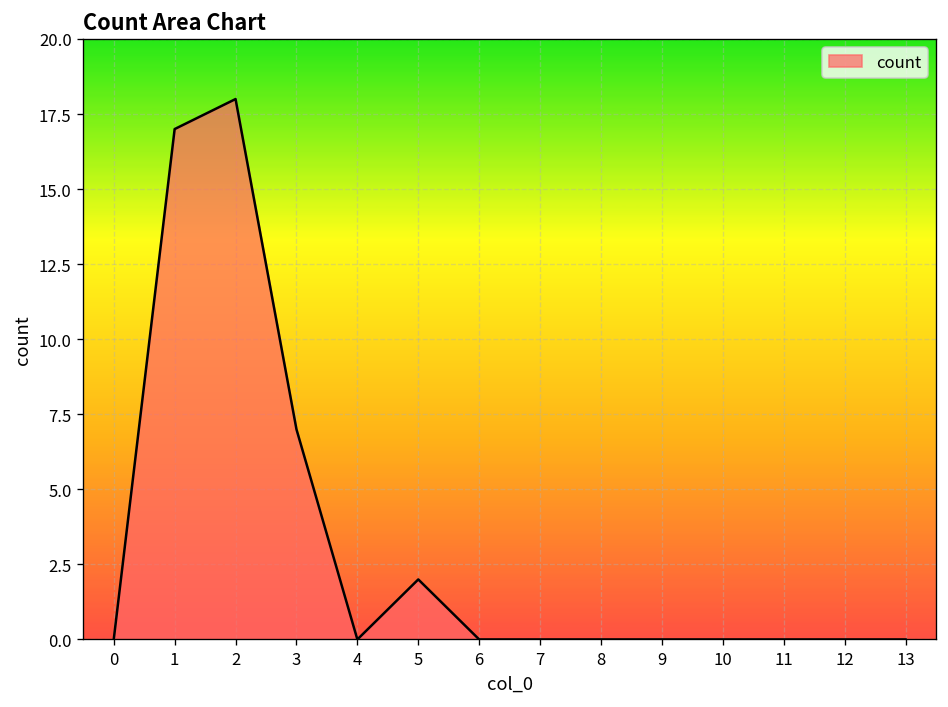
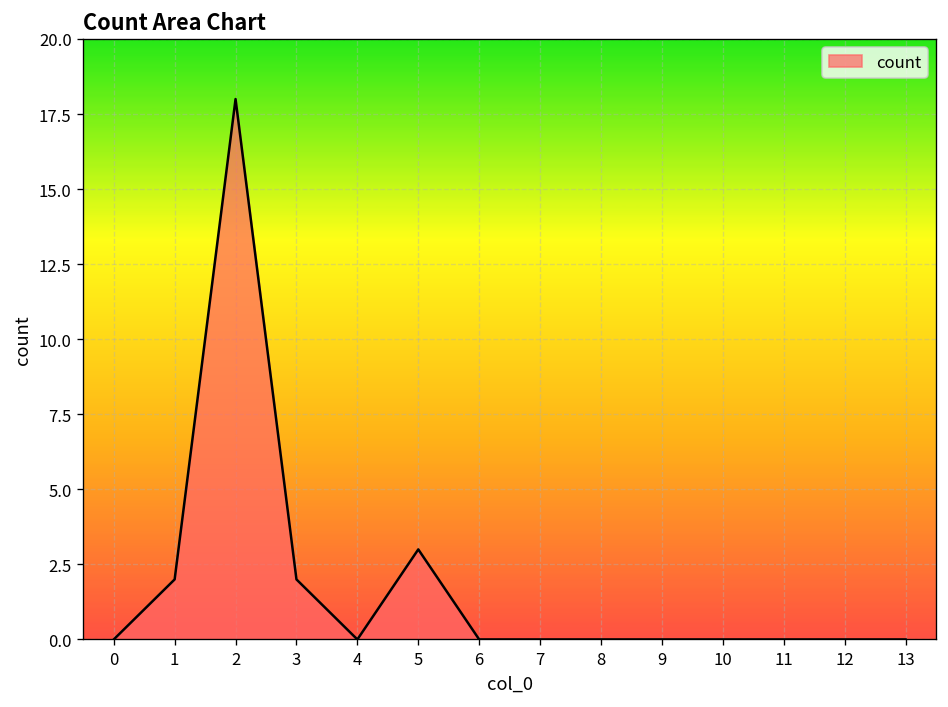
1: 17 -> 2
3: 7 -> 2
5: 2 -> 3
